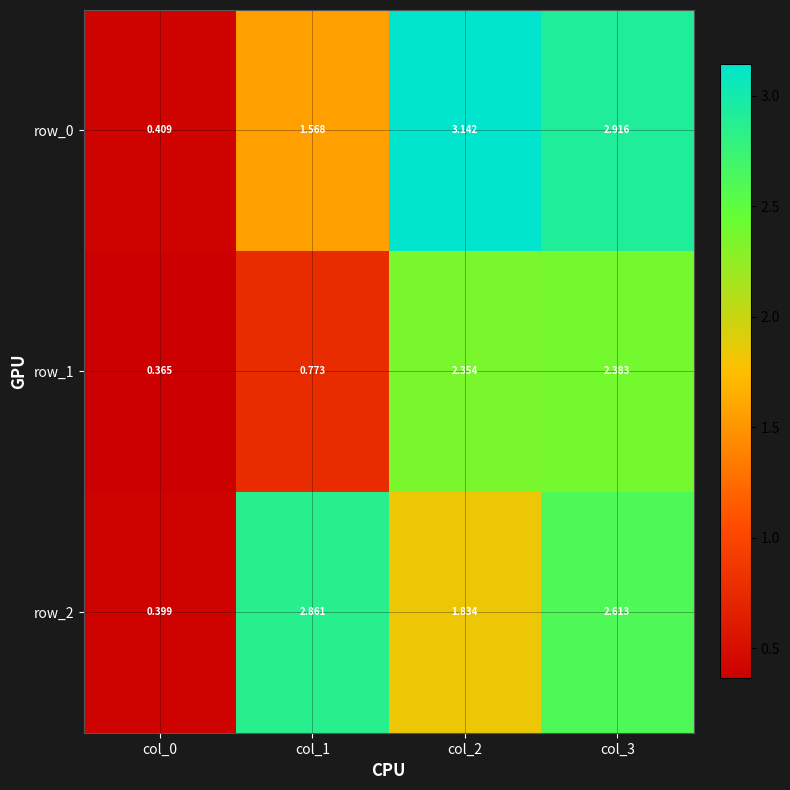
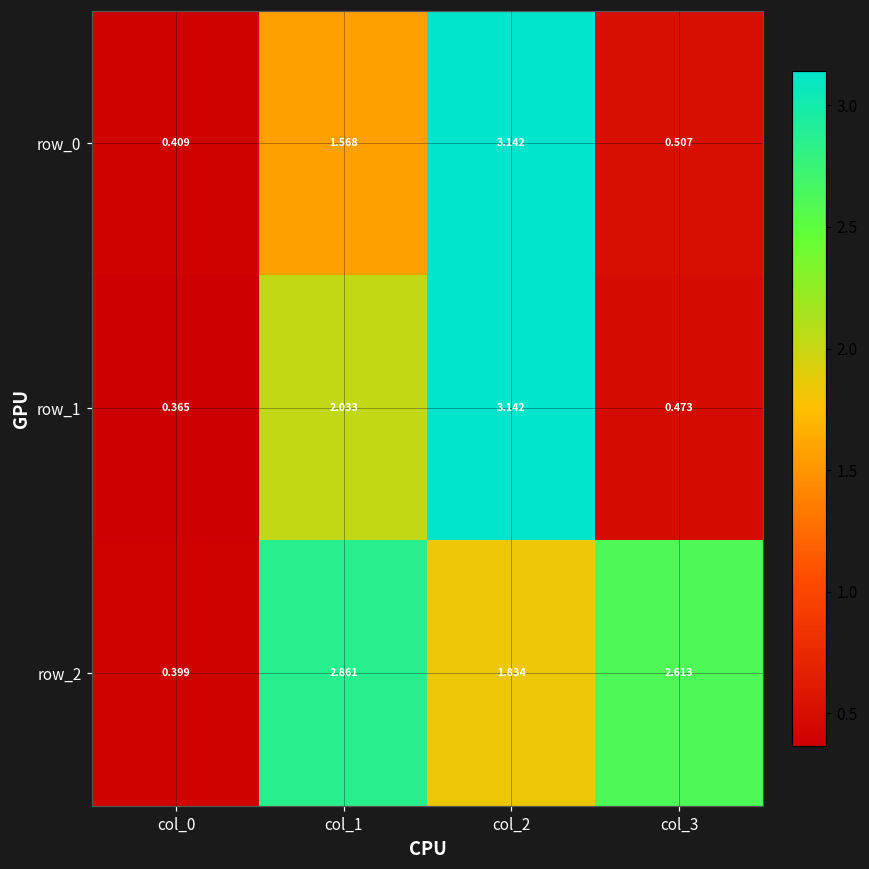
row_0, col_3: 2.916 -> 0.507
row_1, col_1: 0.773 -> 2.033
row_1, col_2: 2.354 -> 3.142
row_1, col_3: 2.383 -> 0.473
